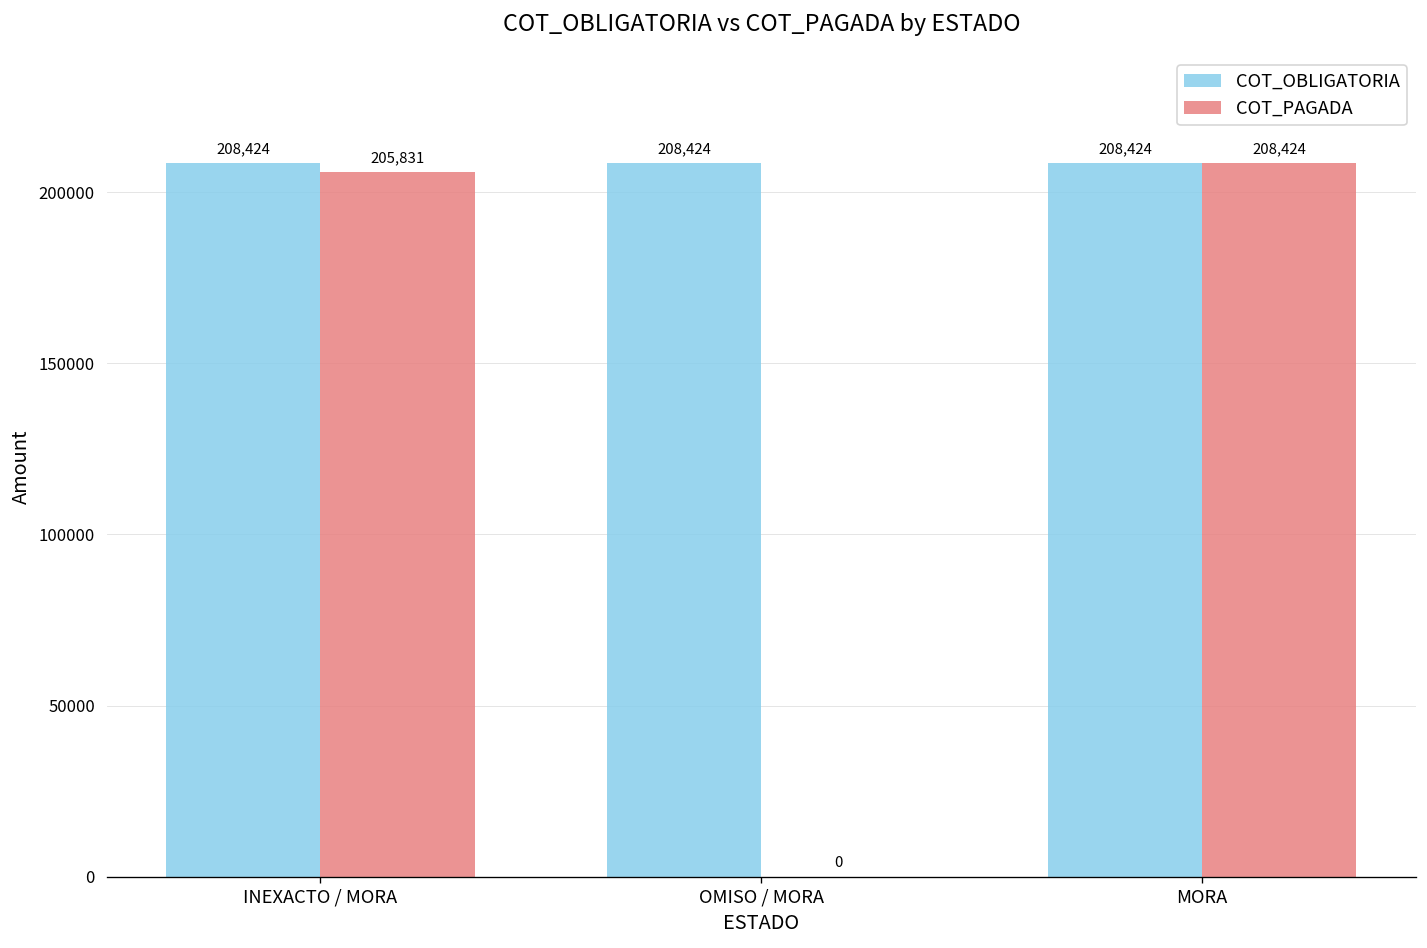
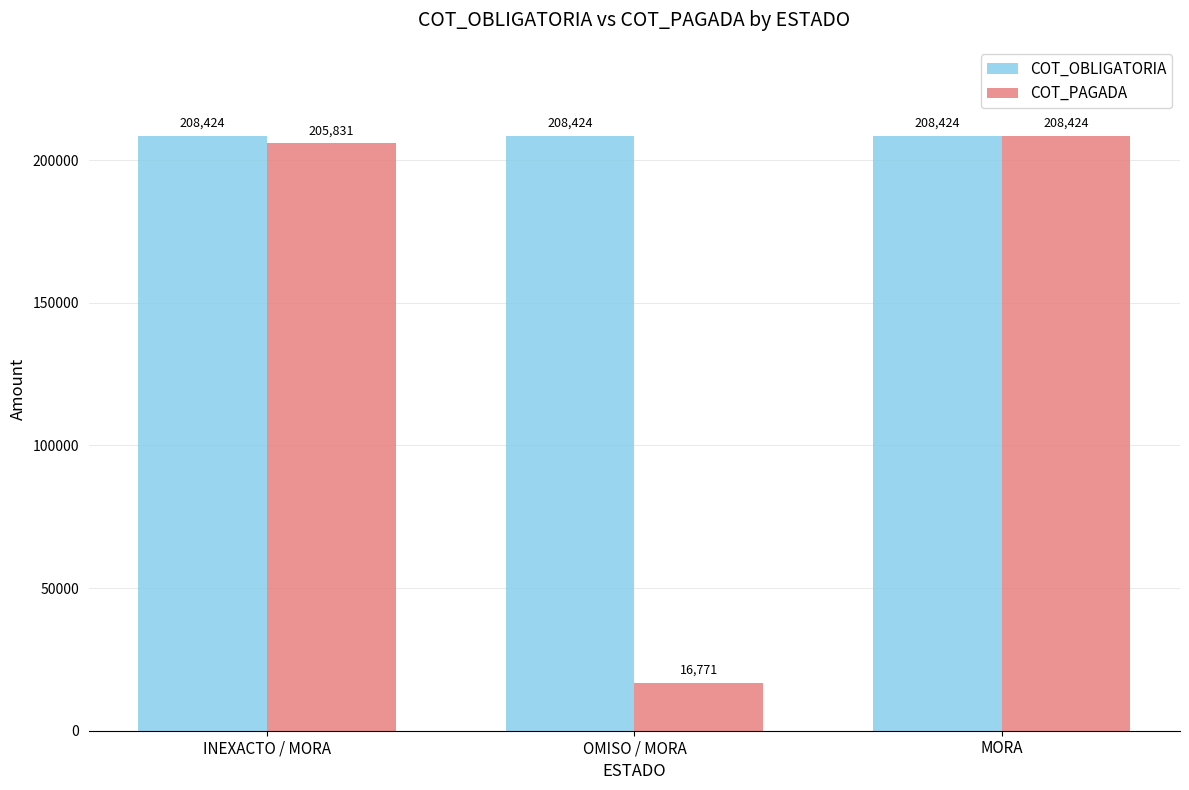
COT_PAGADA, OMISO / MORA: 0 -> 16,771
